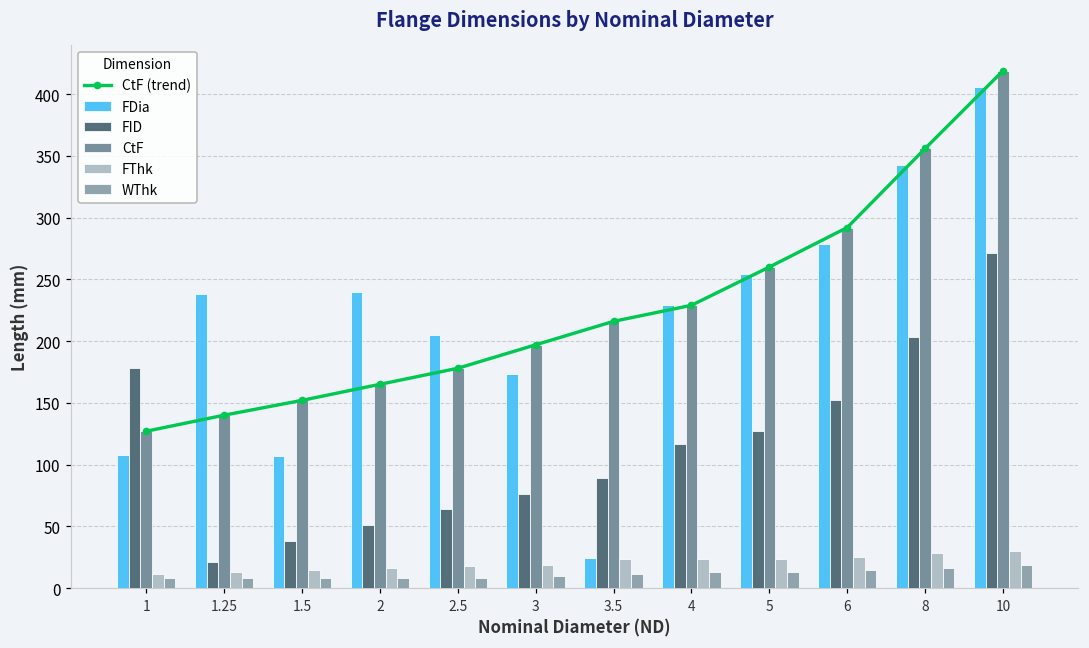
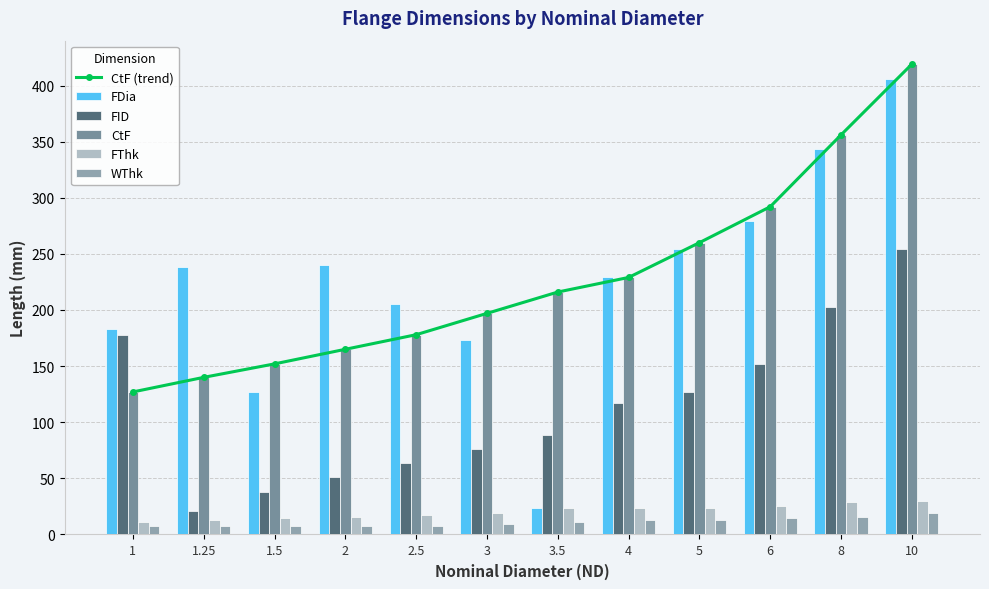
FDia, 1: 108 -> 183
FDia, 1.5: 107 -> 127
FID, 10: 271 -> 254
